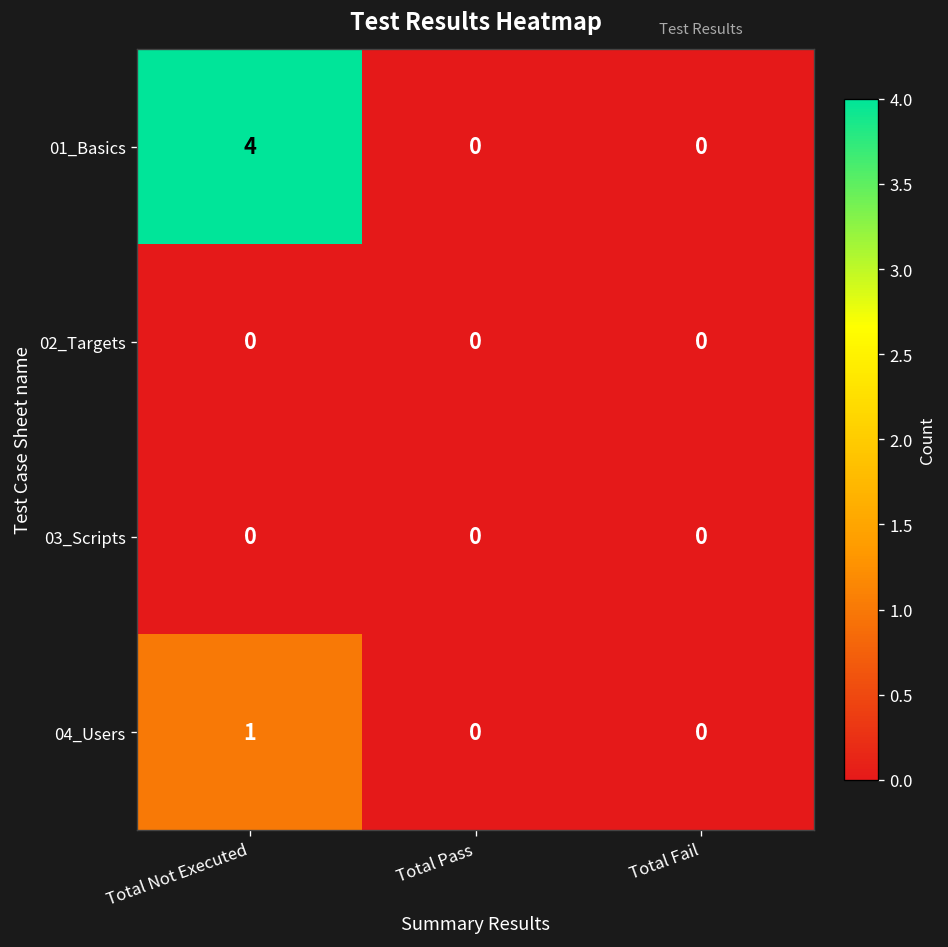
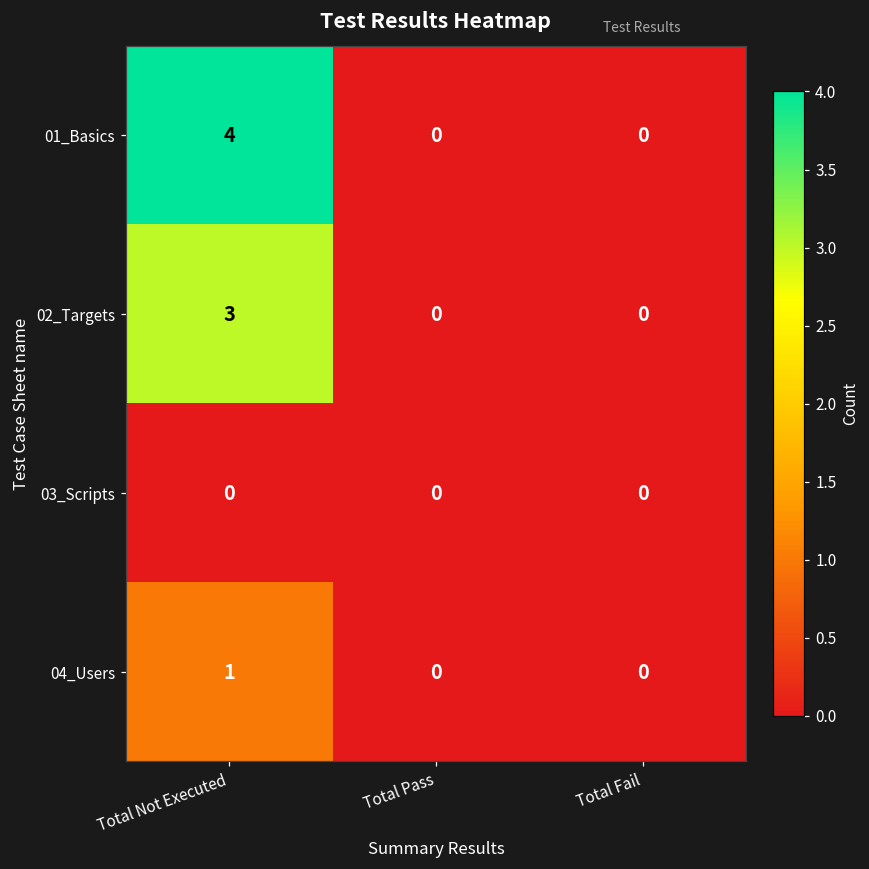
02_Targets, Total Not Executed: 0 -> 3
